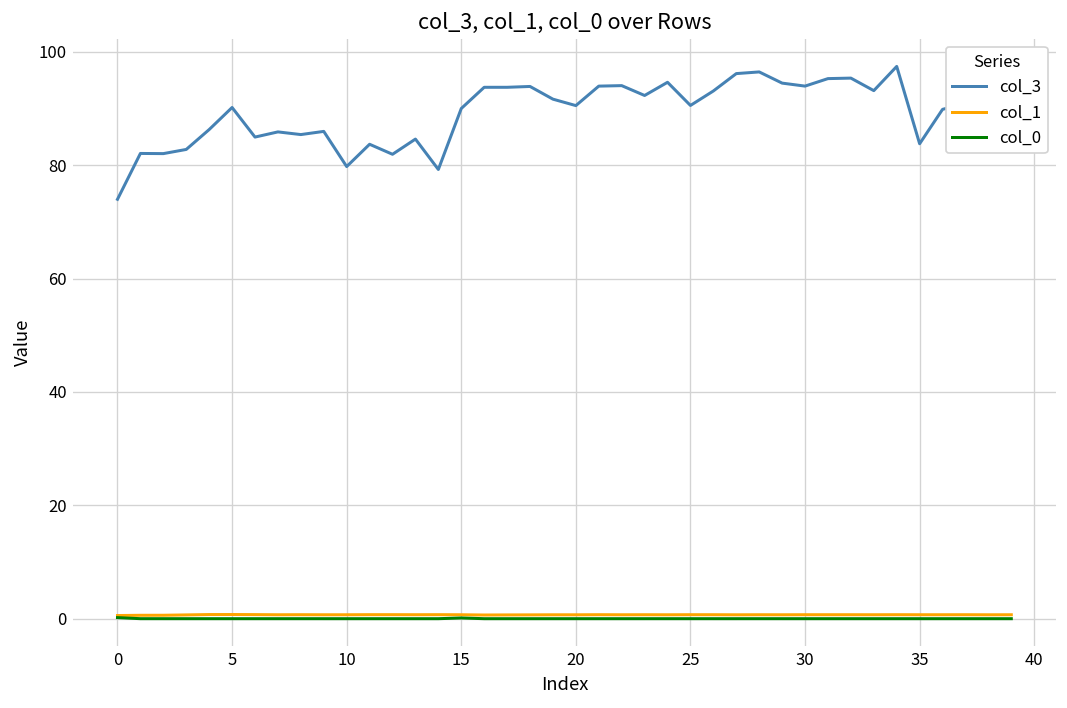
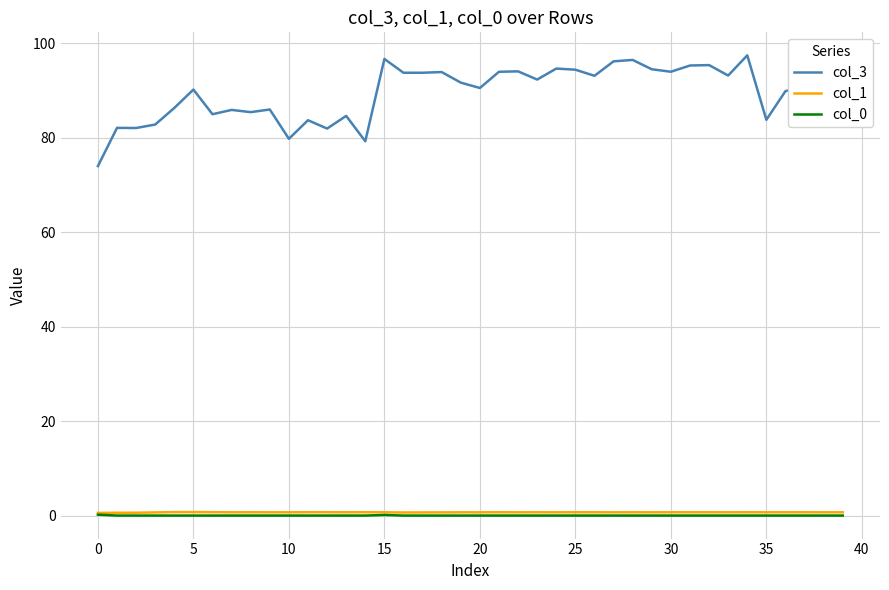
col_3, 15: 90 -> 97
col_3, 25: 91 -> 94
